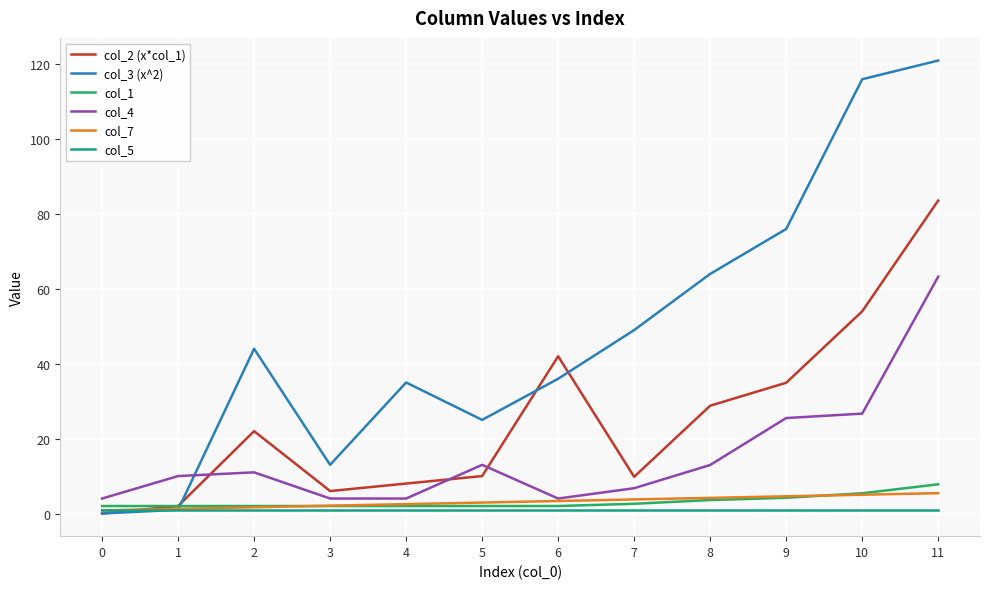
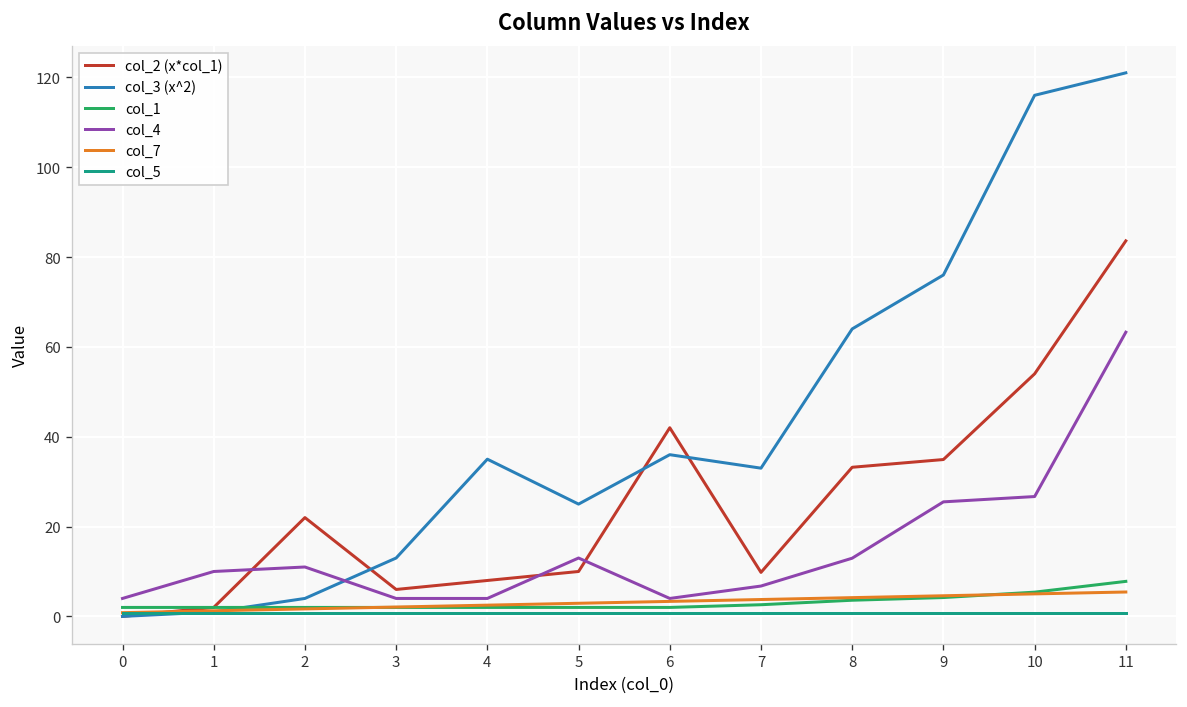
col_3 (x^2), 2: 44 -> 4
col_3 (x^2), 7: 49 -> 33
col_2 (x*col_1), 8: 29 -> 33
